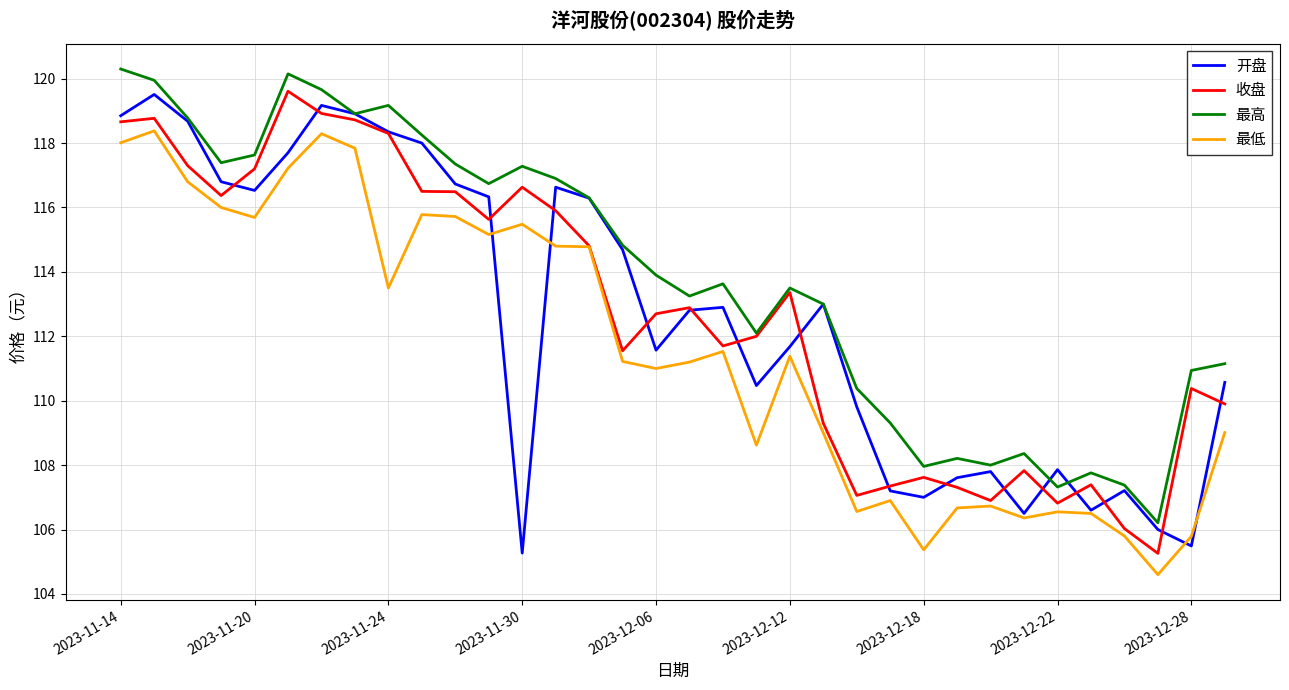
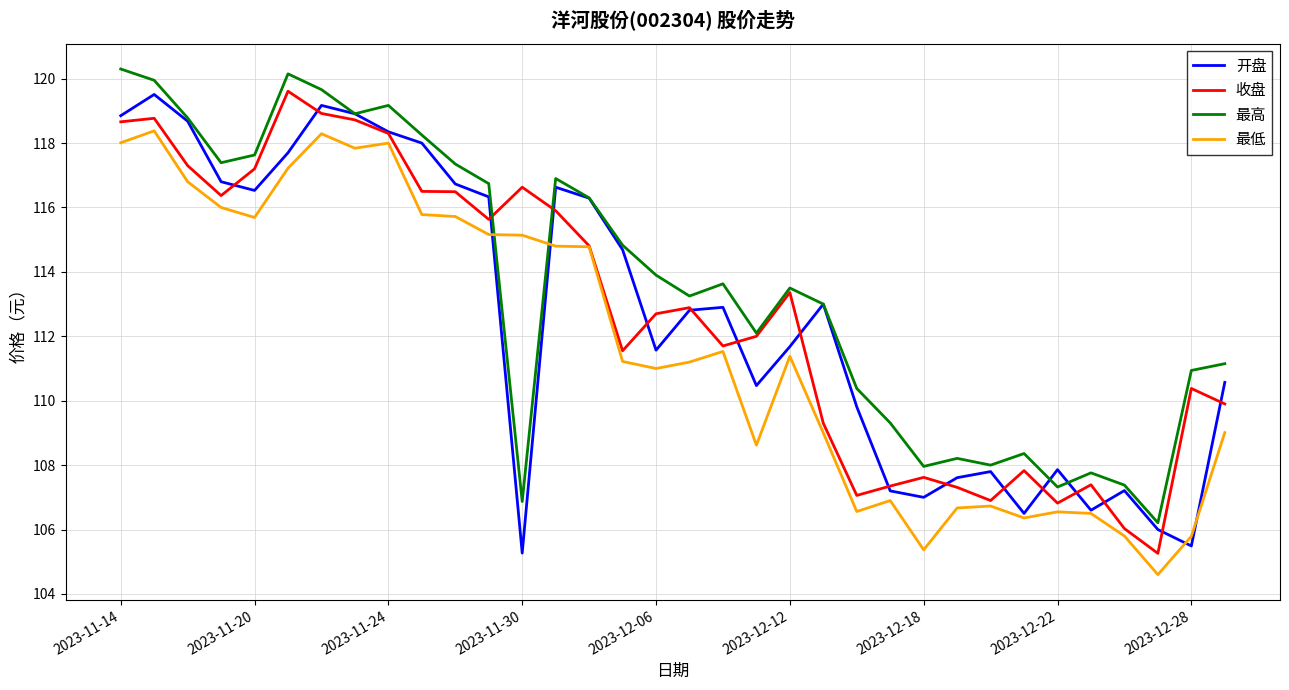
最低, 2023-11-24: 113.5 -> 118.0
最高, 2023-11-30: 117.3 -> 106.9
最低, 2023-11-30: 115.5 -> 115.1
